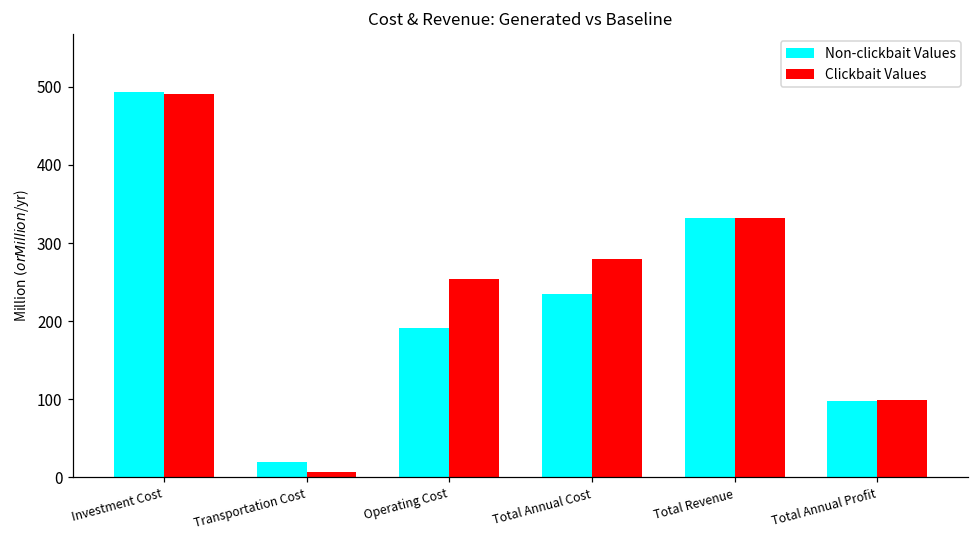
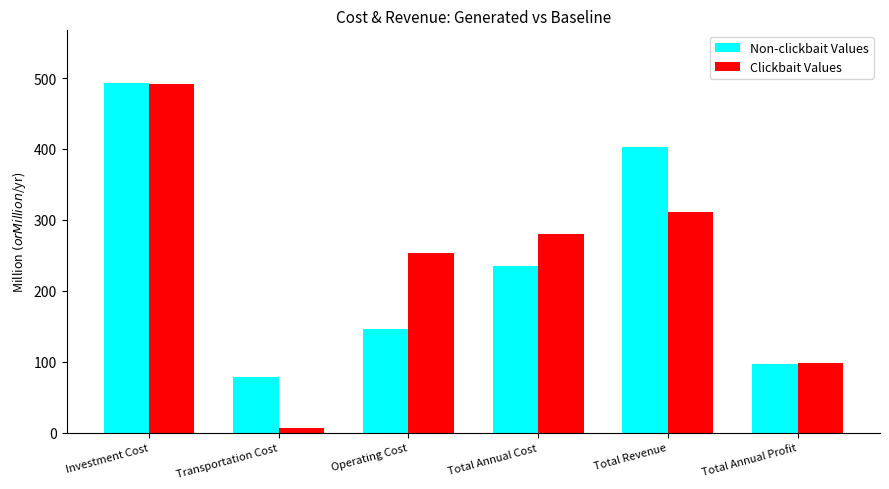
Non-clickbait Values, Transportation Cost: 20 -> 80
Non-clickbait Values, Operating Cost: 190 -> 150
Non-clickbait Values, Total Revenue: 330 -> 400
Clickbait Values, Total Revenue: 330 -> 310
